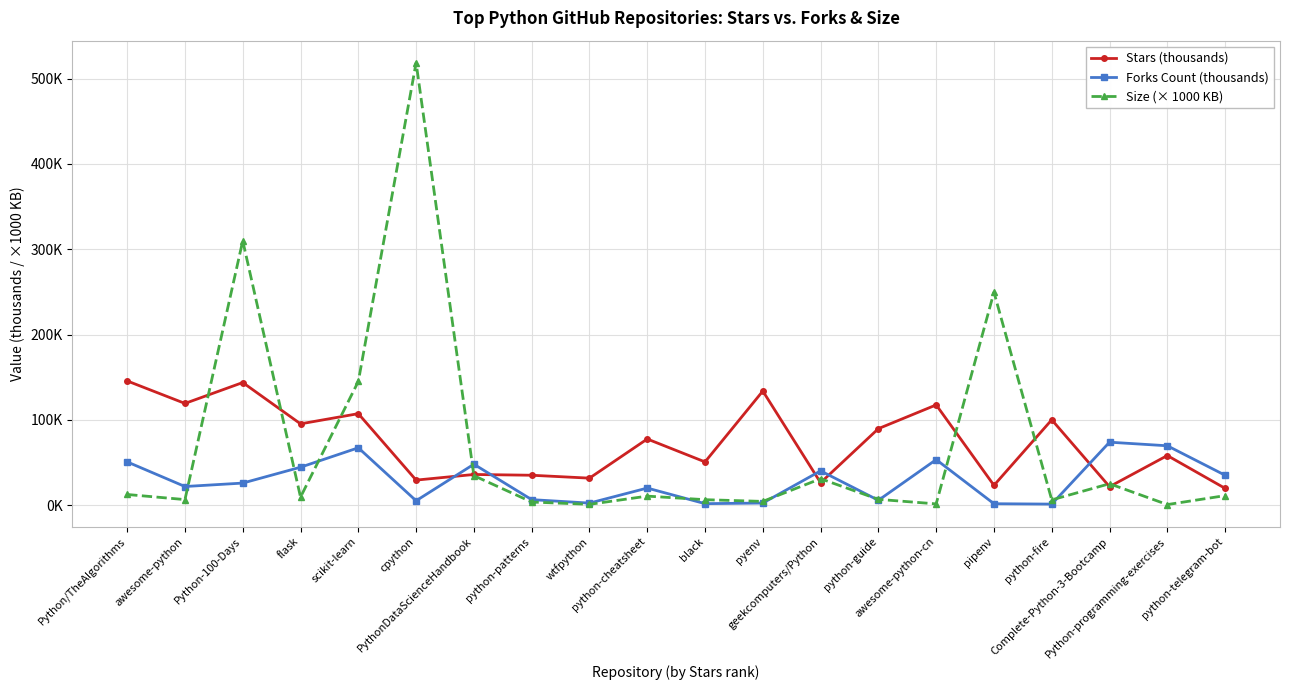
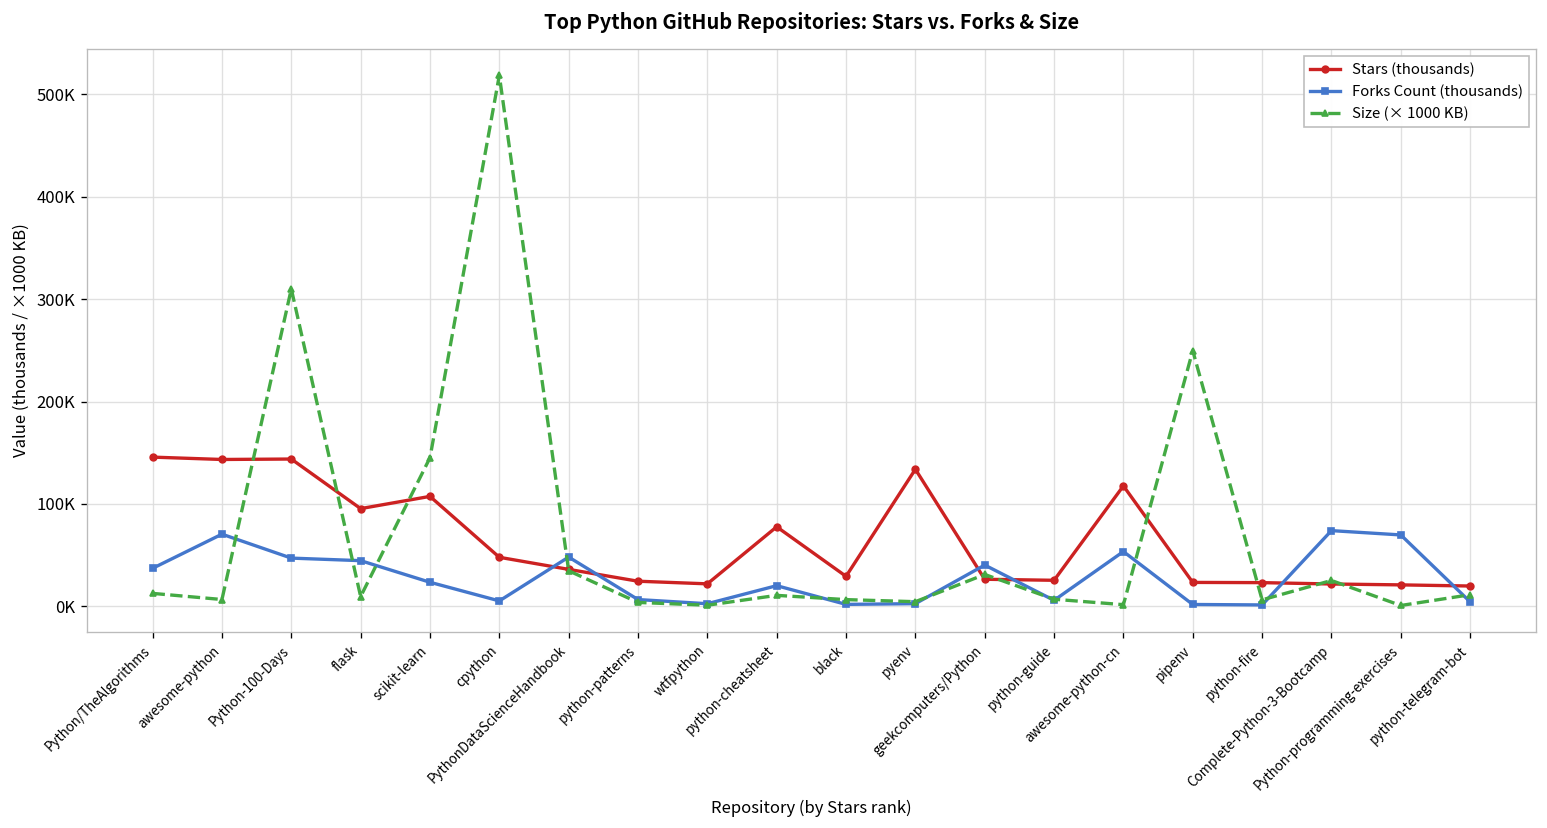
Forks Count (thousands), Python/TheAlgorithms: 50000 -> 40000
Stars (thousands), awesome-python: 120000 -> 140000
Forks Count (thousands), awesome-python: 20000 -> 70000
Forks Count (thousands), Python-100-Days: 30000 -> 50000
Forks Count (thousands), scikit-learn: 70000 -> 20000
Stars (thousands), cpython: 30000 -> 50000
Stars (thousands), python-patterns: 40000 -> 20000
Stars (thousands), wtfpython: 30000 -> 20000
Stars (thousands), black: 50000 -> 30000
Stars (thousands), python-guide: 90000 -> 30000
Stars (thousands), python-fire: 100000 -> 20000
Stars (thousands), Python-programming-exercises: 60000 -> 20000
Forks Count (thousands), python-telegram-bot: 40000 -> 0
